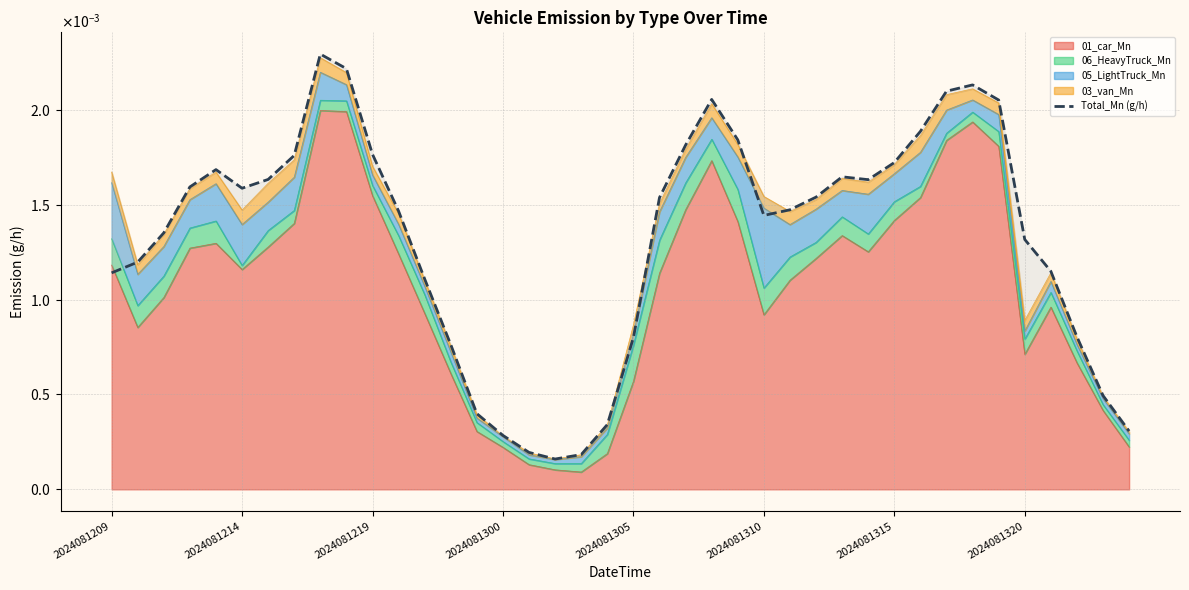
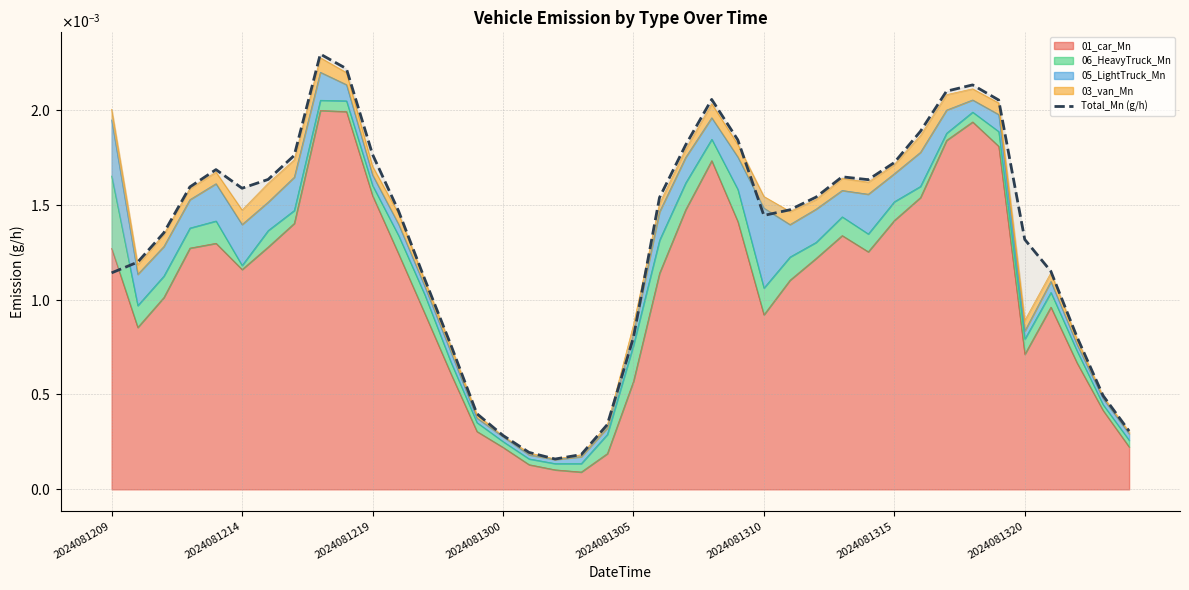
01_car_Mn, 2024081209: 0.00118 -> 0.00127
06_HeavyTruck_Mn, 2024081209: 0.00014 -> 0.00038
